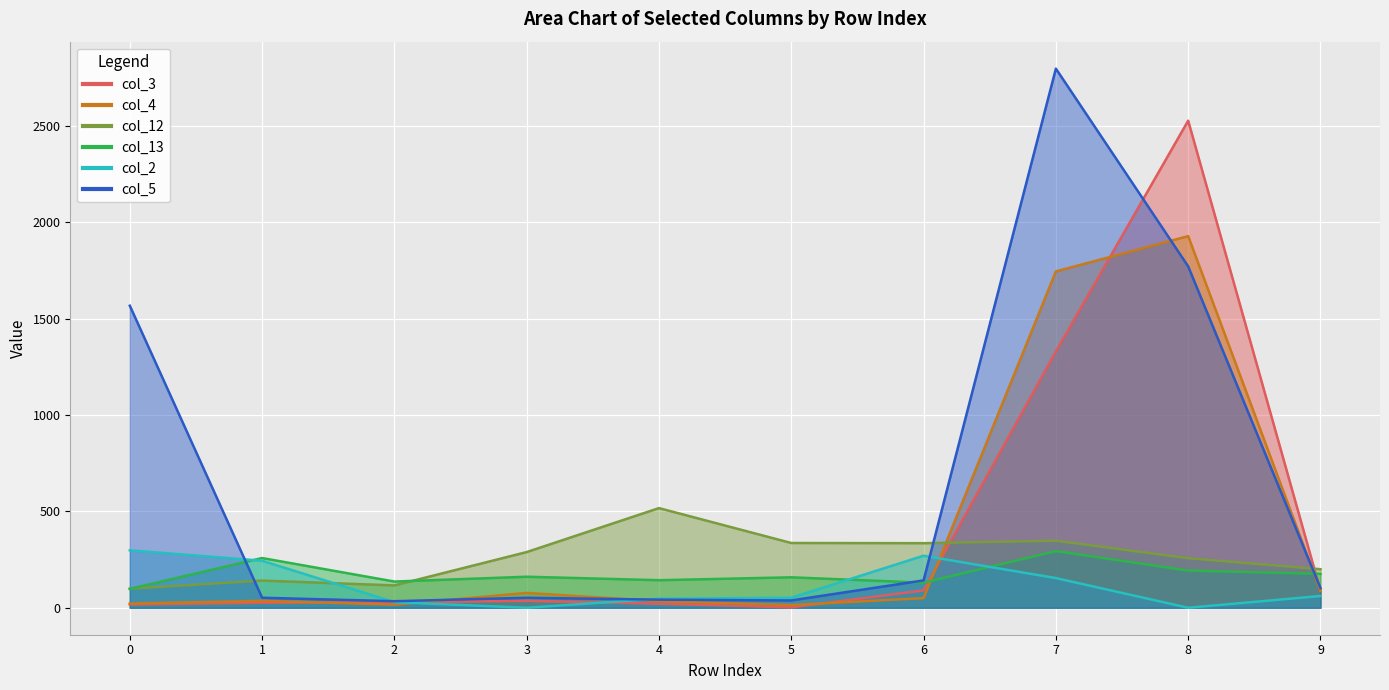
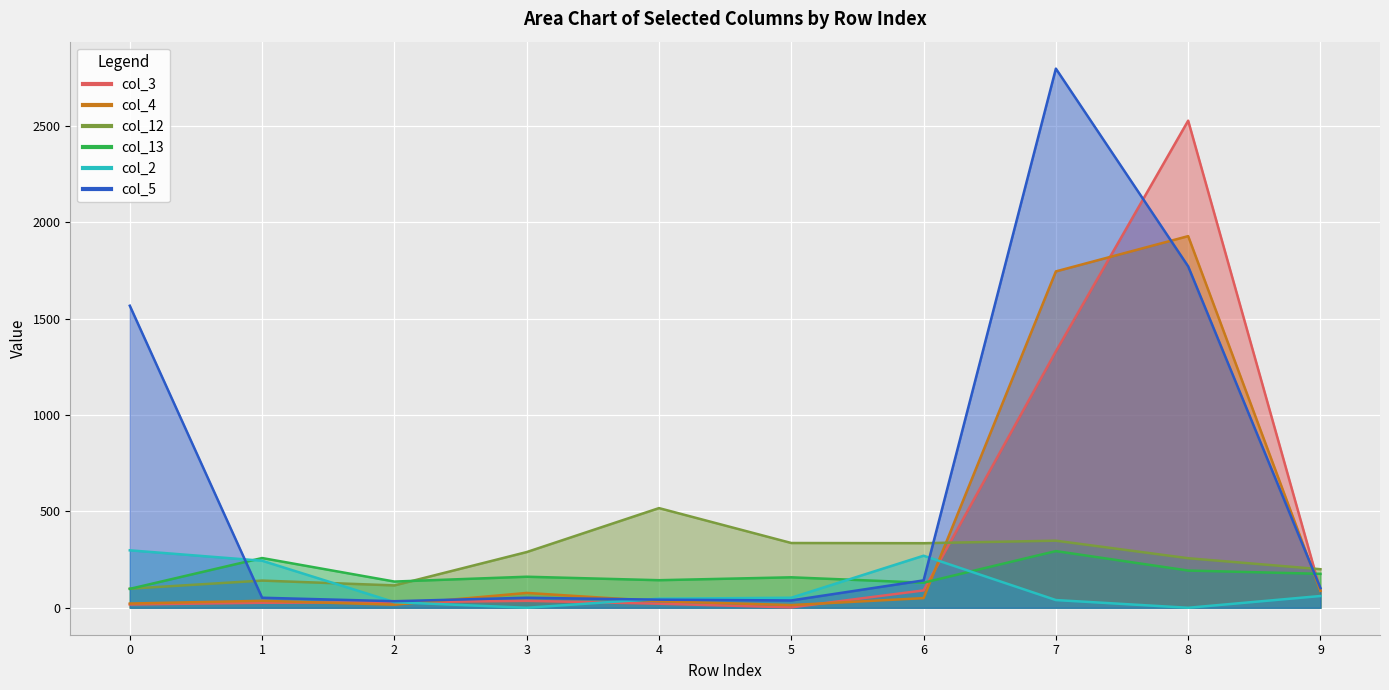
col_2, 7: 150 -> 40
